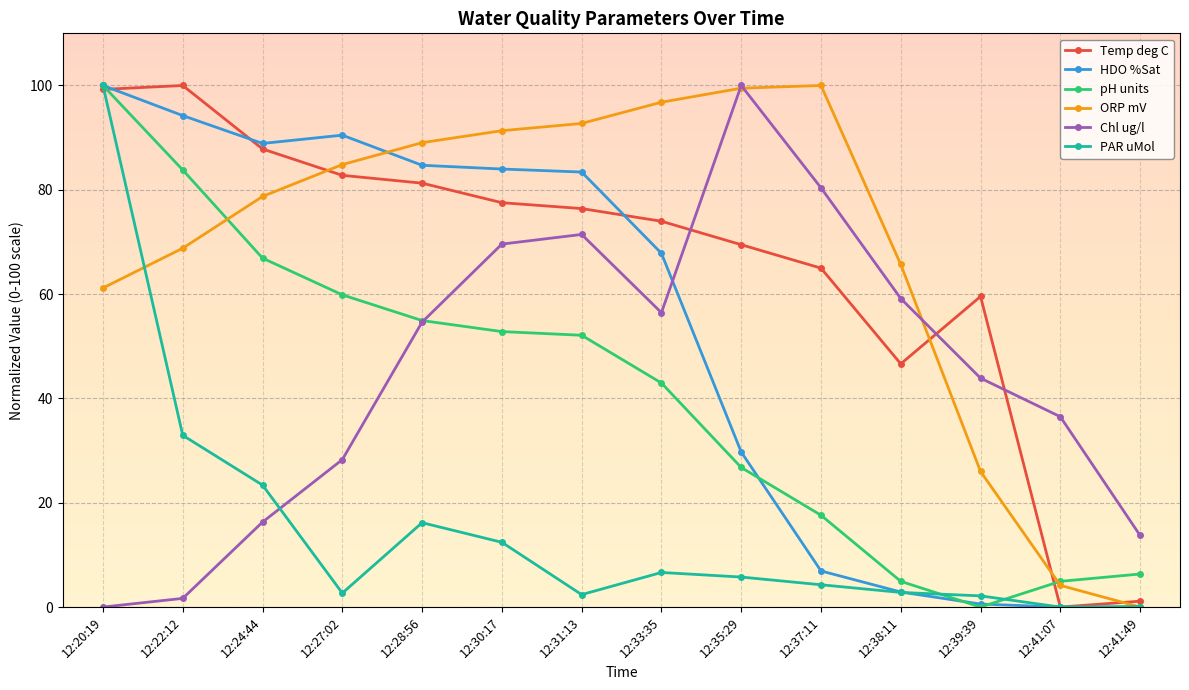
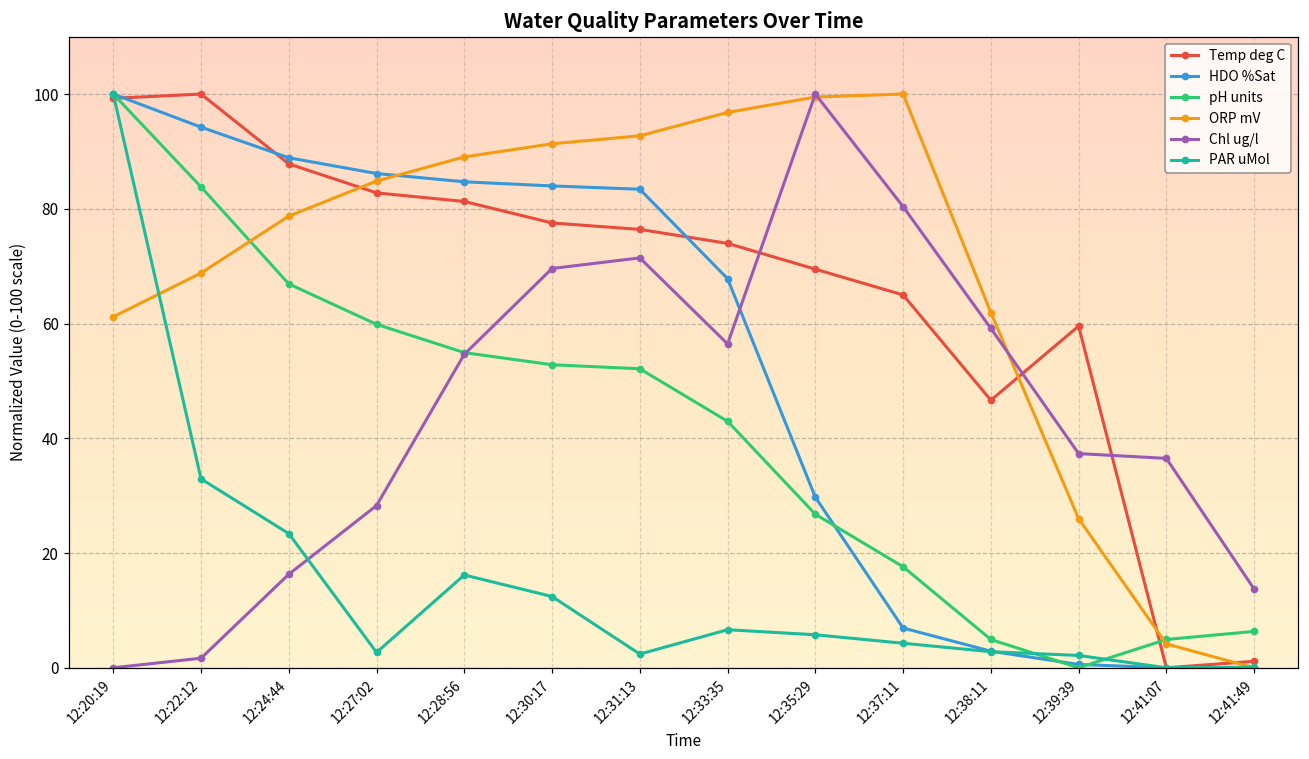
HDO %Sat, 12:27:02: 90 -> 86
ORP mV, 12:38:11: 66 -> 62
Chl ug/l, 12:39:39: 44 -> 37
